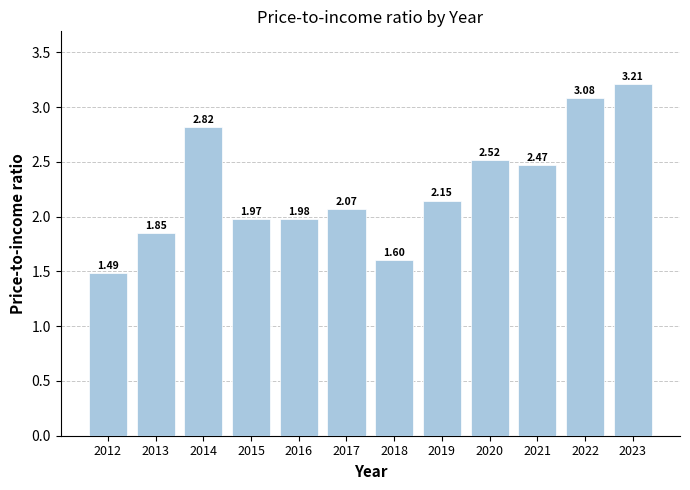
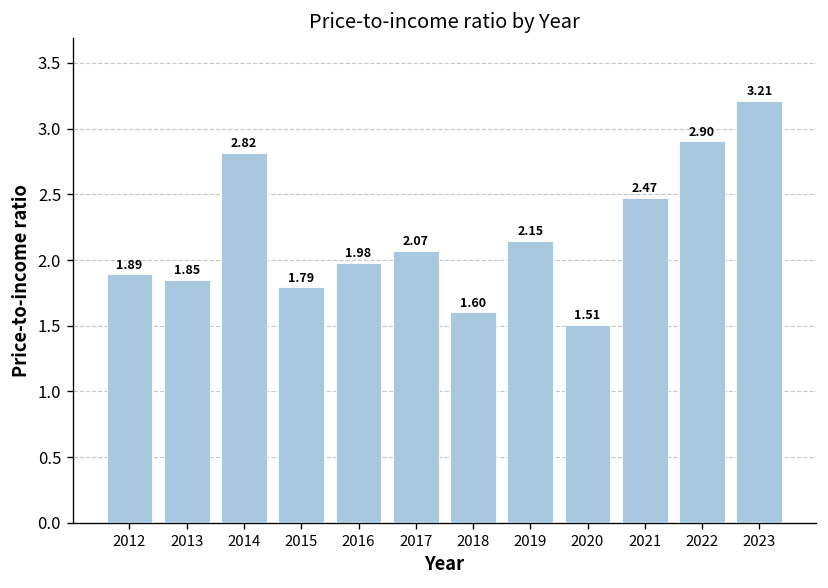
2012: 1.49 -> 1.89
2015: 1.97 -> 1.79
2020: 2.52 -> 1.51
2022: 3.08 -> 2.90
